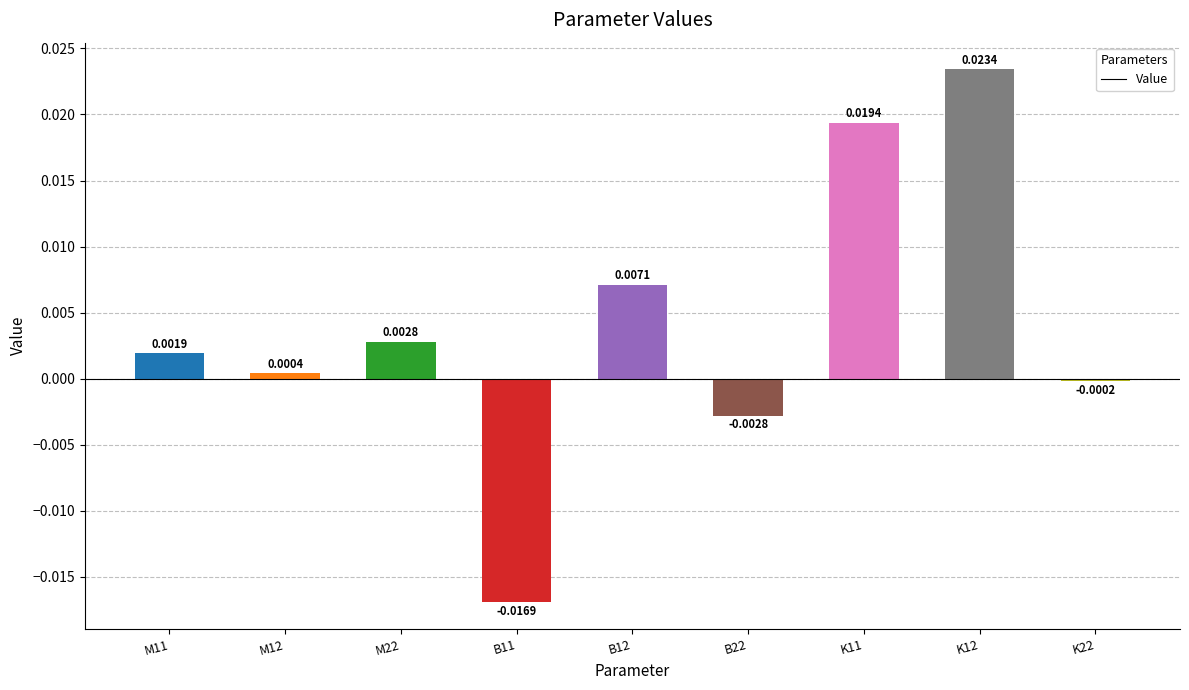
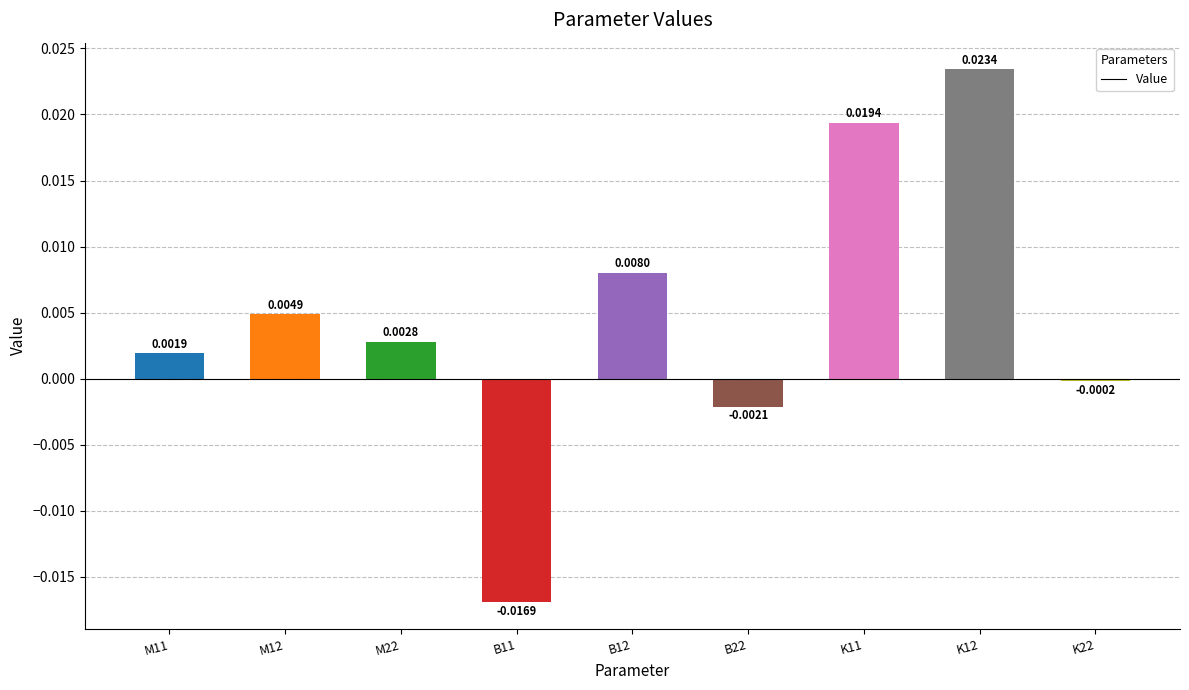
M12: 0.0004 -> 0.0049
B12: 0.0071 -> 0.0080
B22: -0.0028 -> -0.0021
